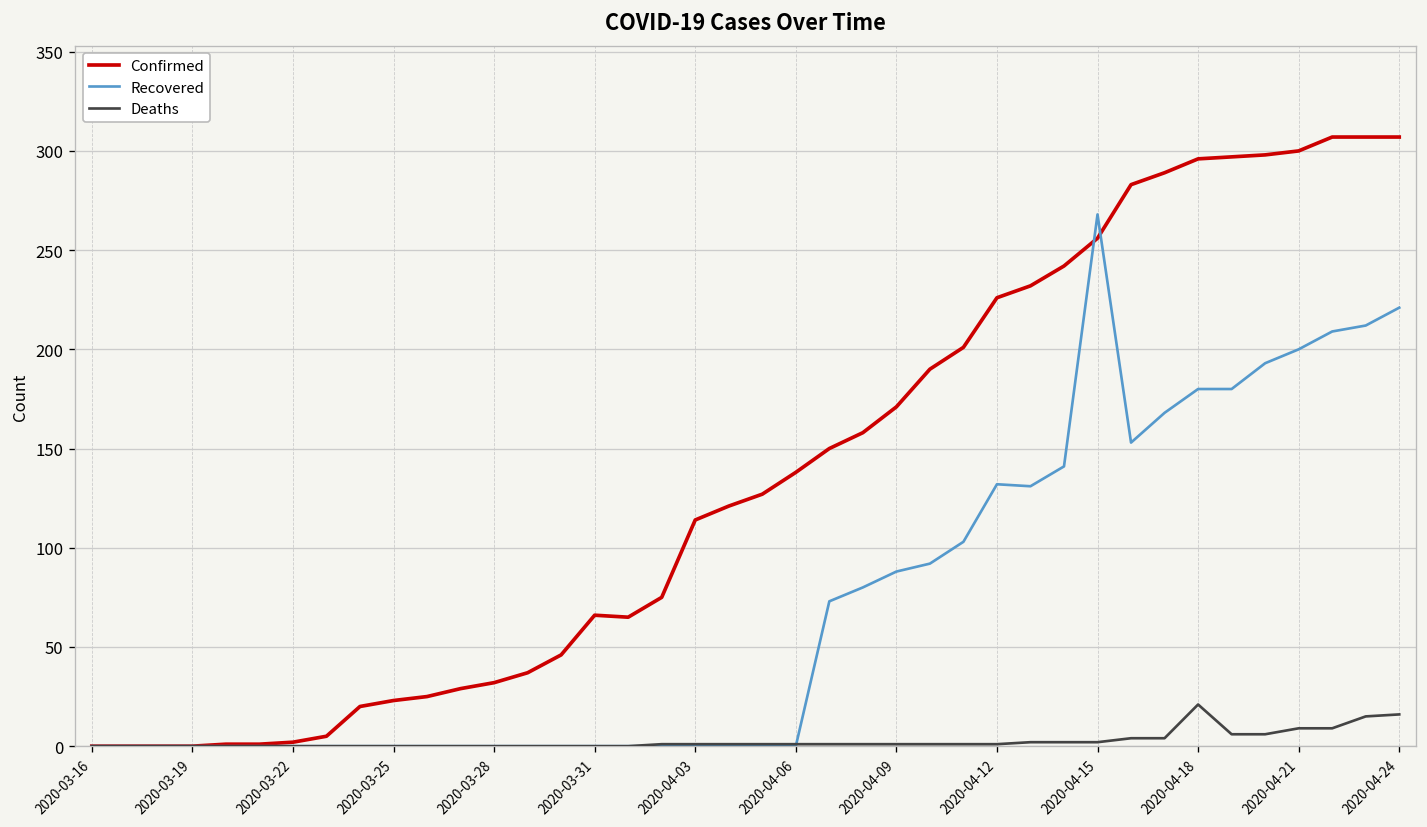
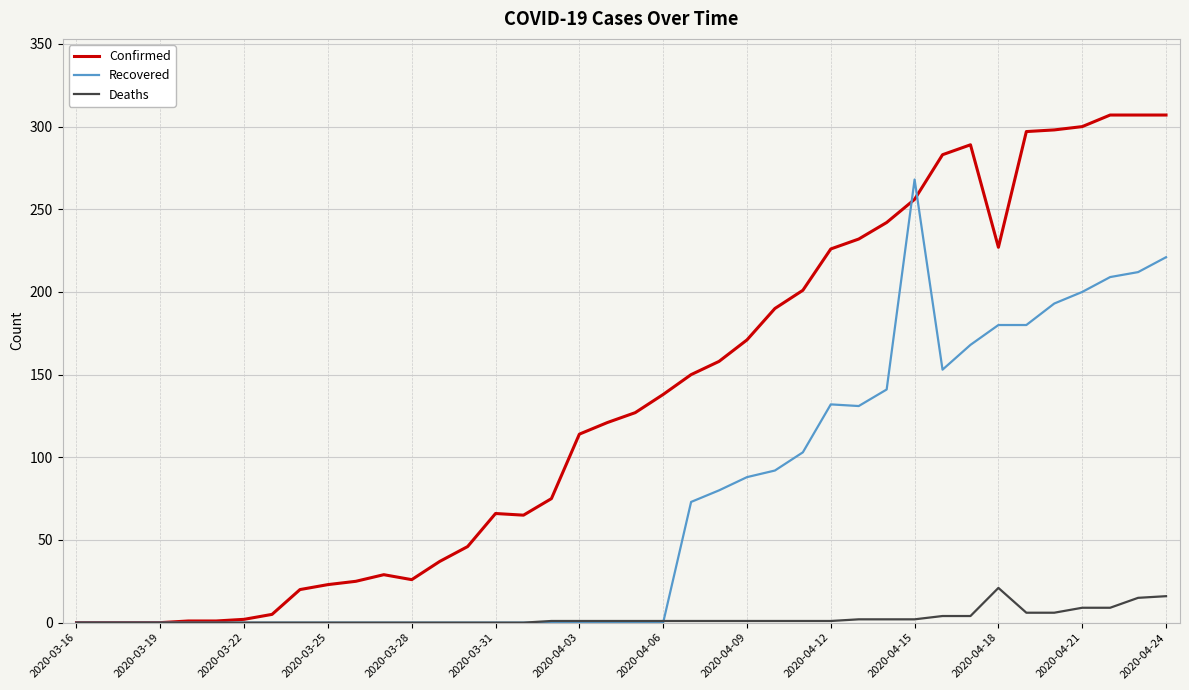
Confirmed, 2020-03-28: 32 -> 26
Confirmed, 2020-04-18: 296 -> 227
